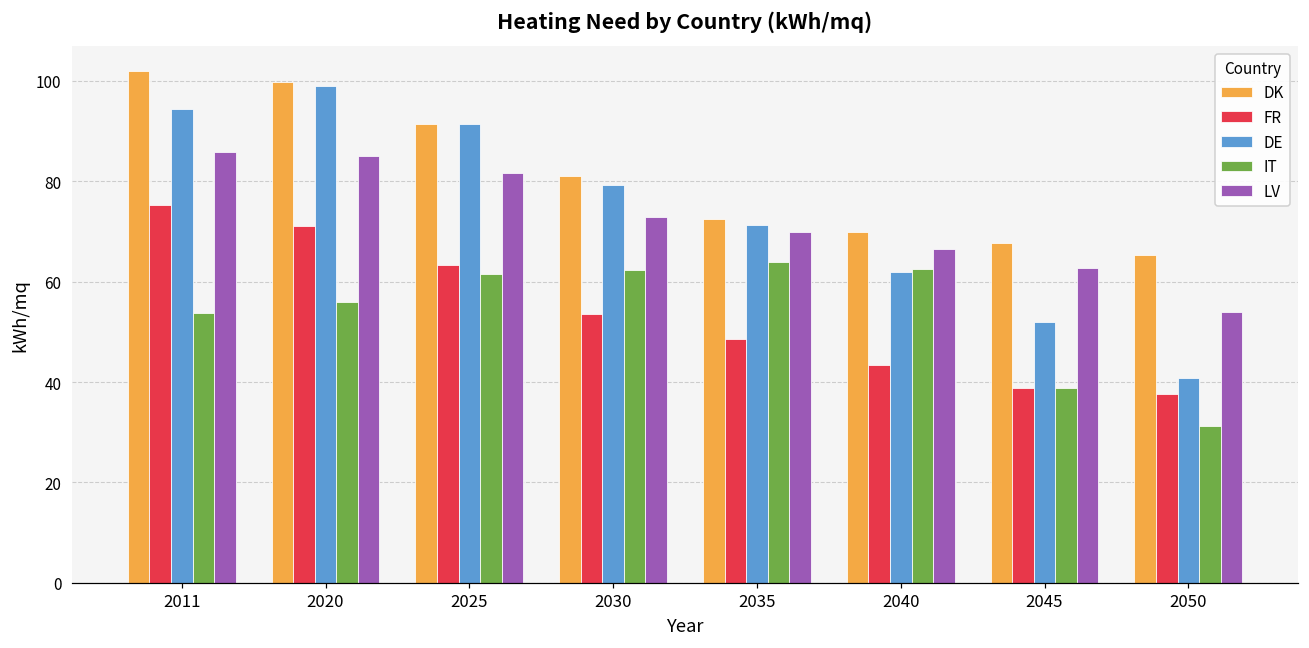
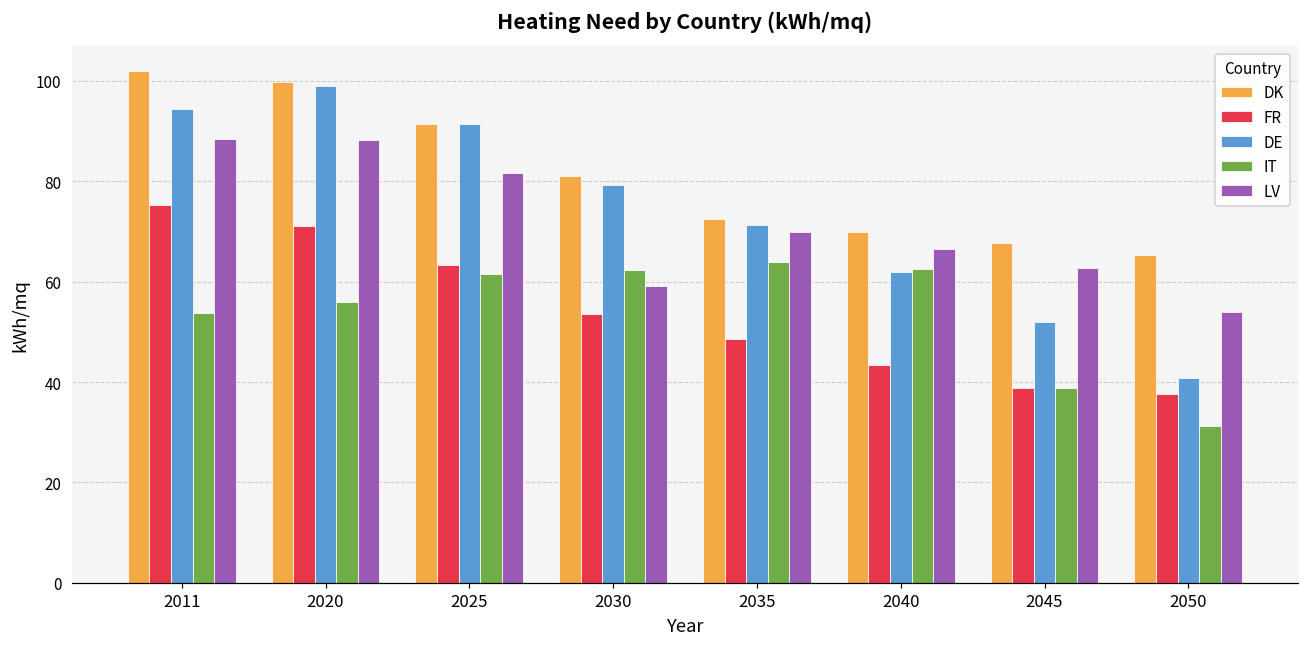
LV, 2011: 86 -> 88
LV, 2020: 85 -> 88
LV, 2030: 73 -> 59
